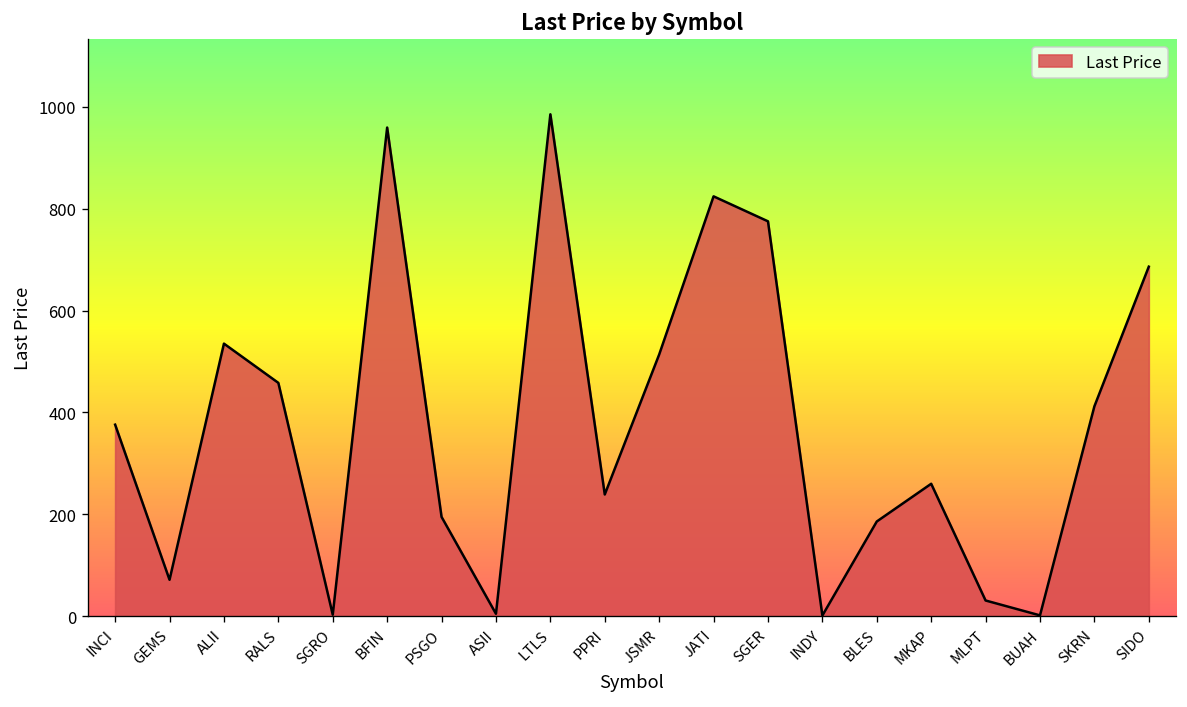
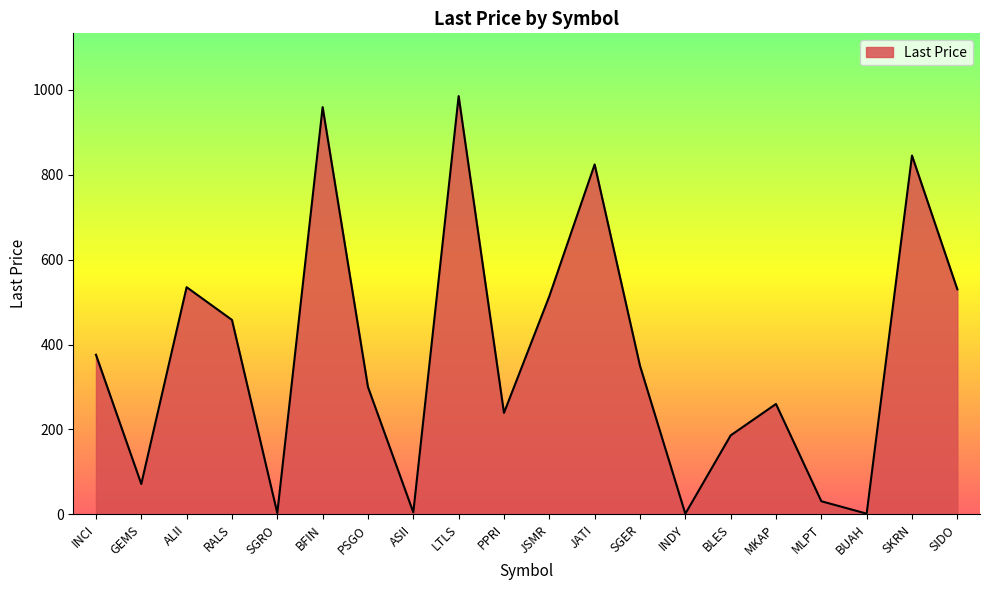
PSGO: 200 -> 300
SGER: 780 -> 350
SKRN: 410 -> 850
SIDO: 690 -> 530
